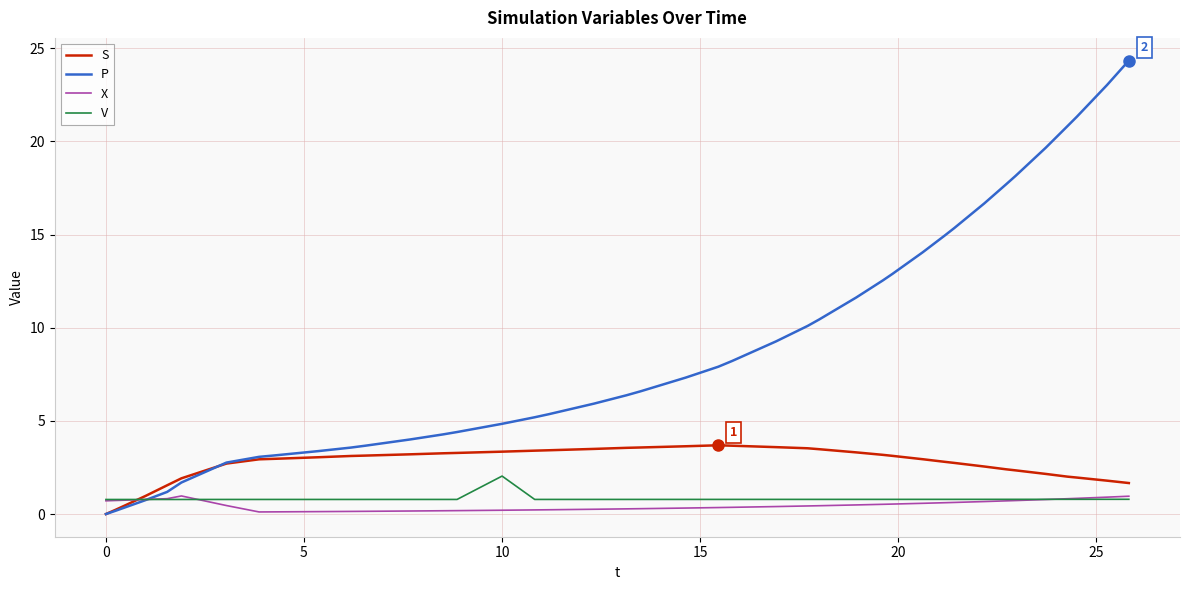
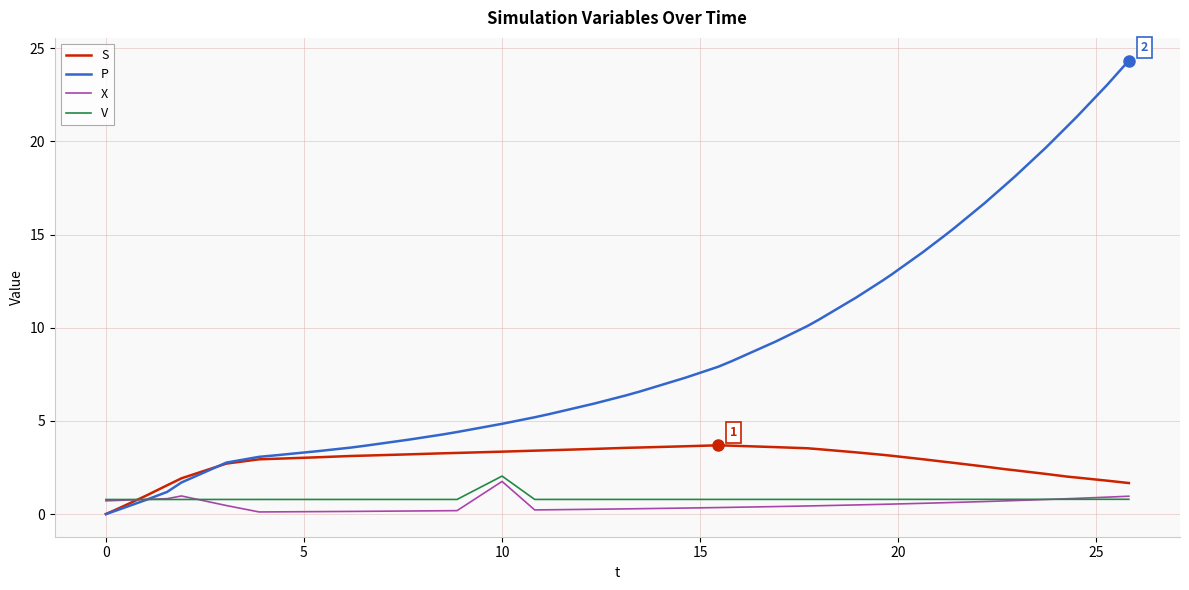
X, 10: 0.2 -> 1.8
